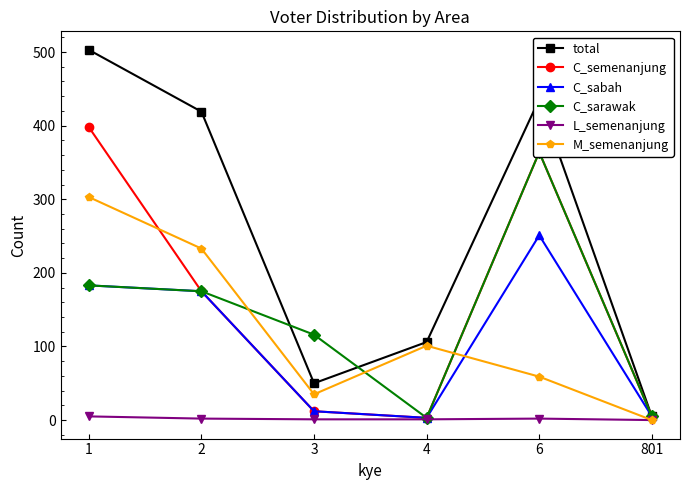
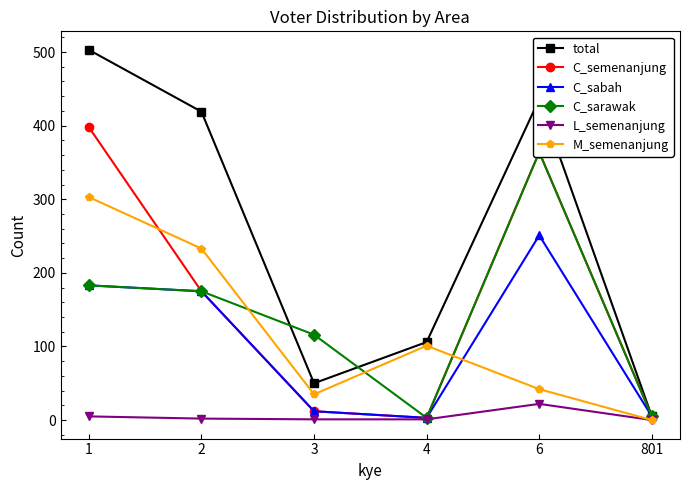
L_semenanjung, 6: 0 -> 20
M_semenanjung, 6: 60 -> 40
